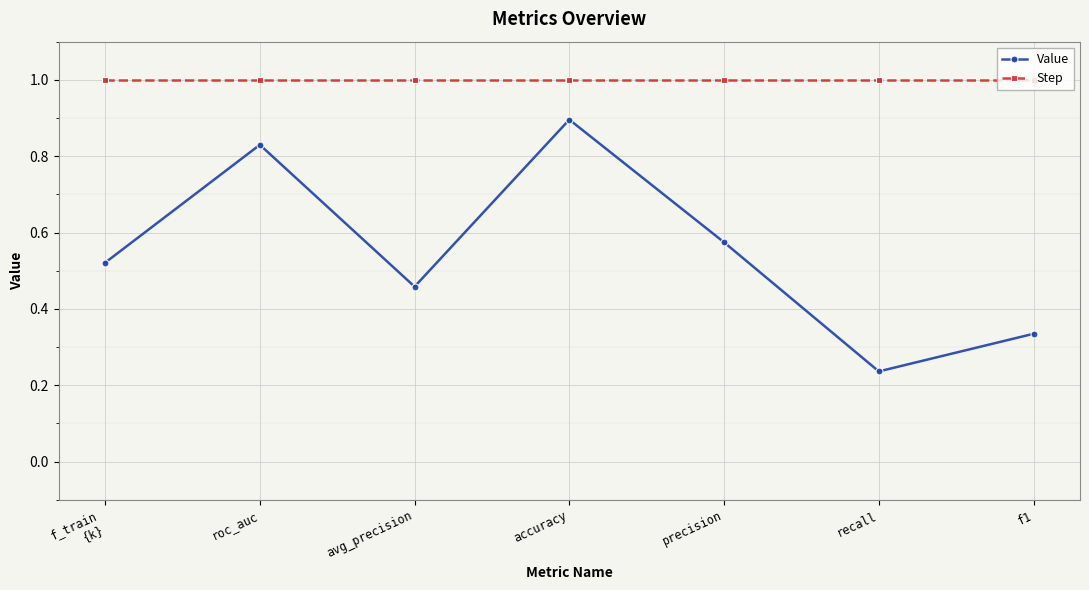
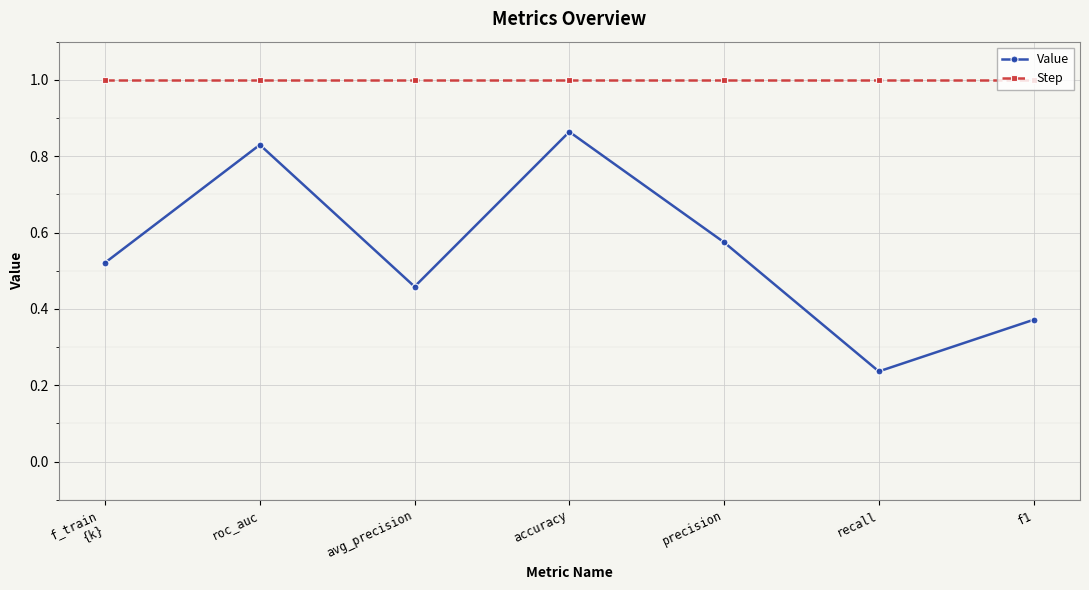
Value, accuracy: 0.90 -> 0.86
Value, f1: 0.33 -> 0.37
